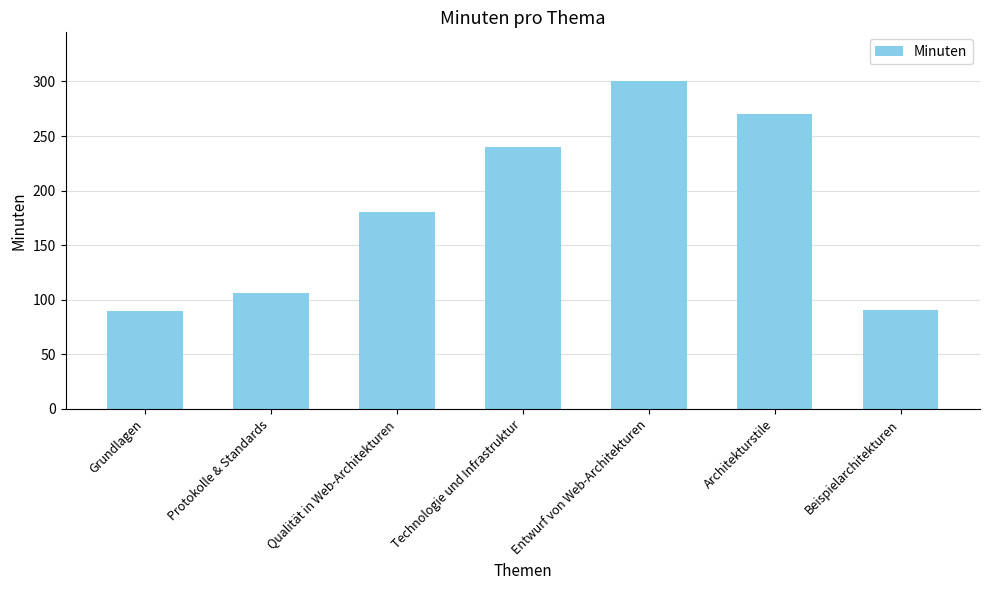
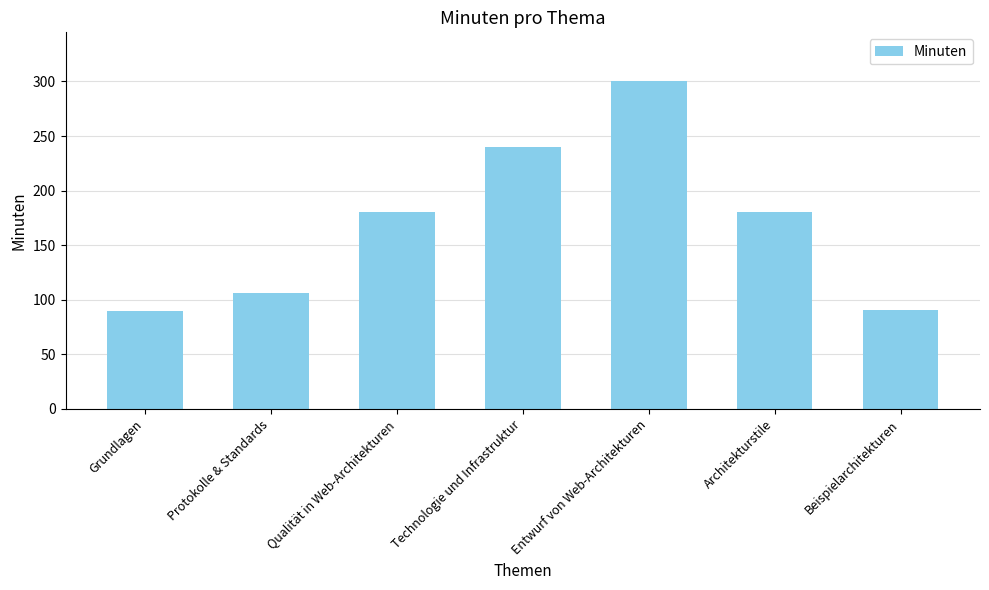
Architekturstile: 270 -> 180
